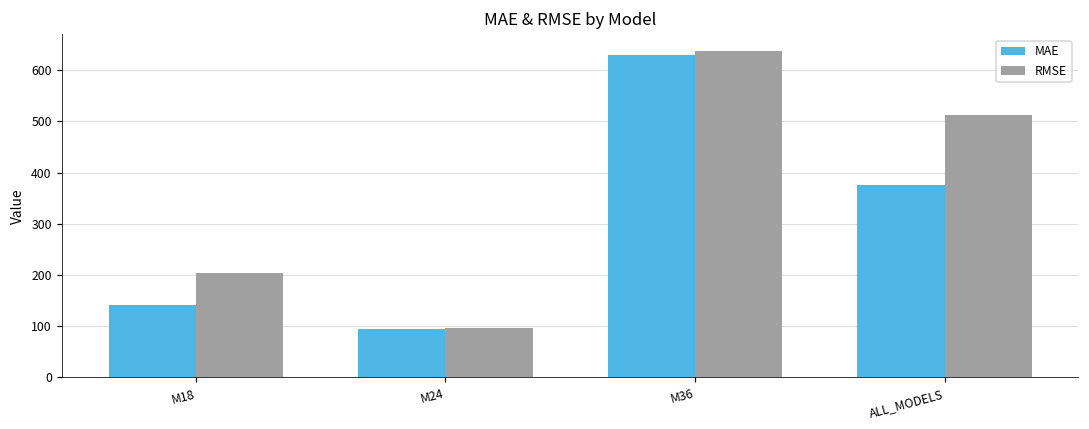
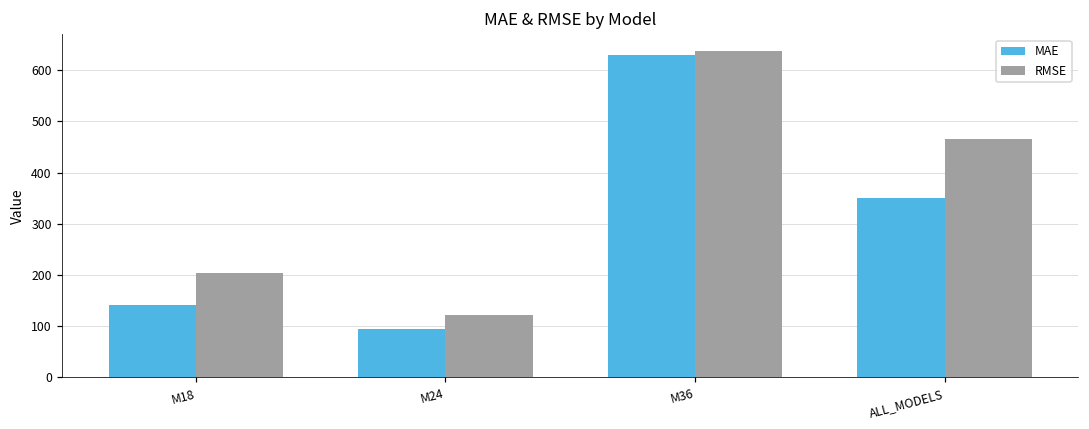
RMSE, M24: 100 -> 120
MAE, ALL_MODELS: 380 -> 350
RMSE, ALL_MODELS: 510 -> 470
